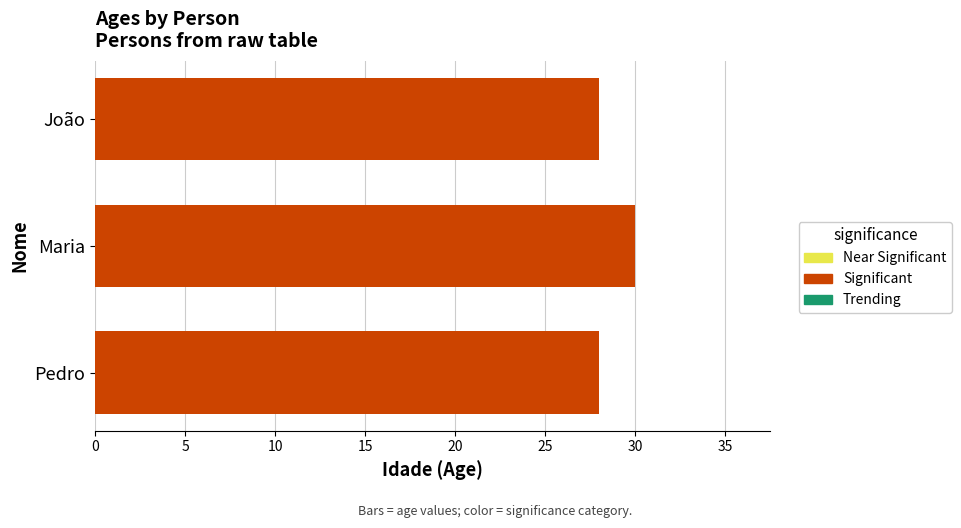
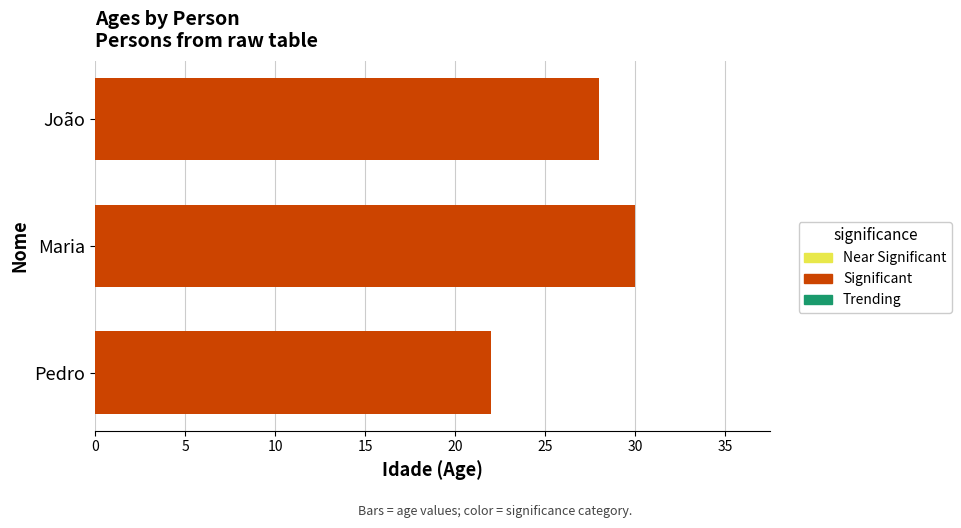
Pedro: 28 -> 22
